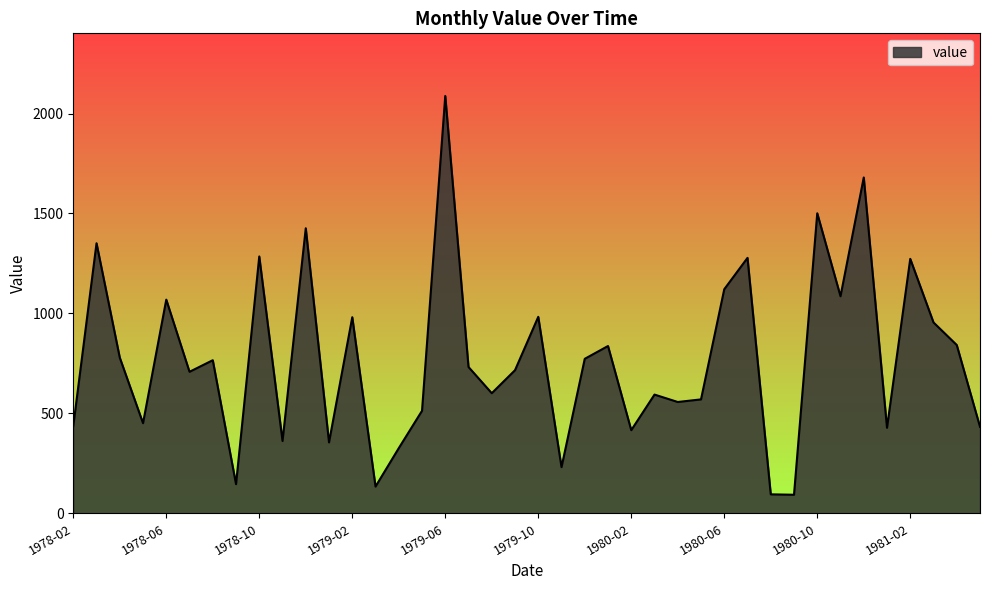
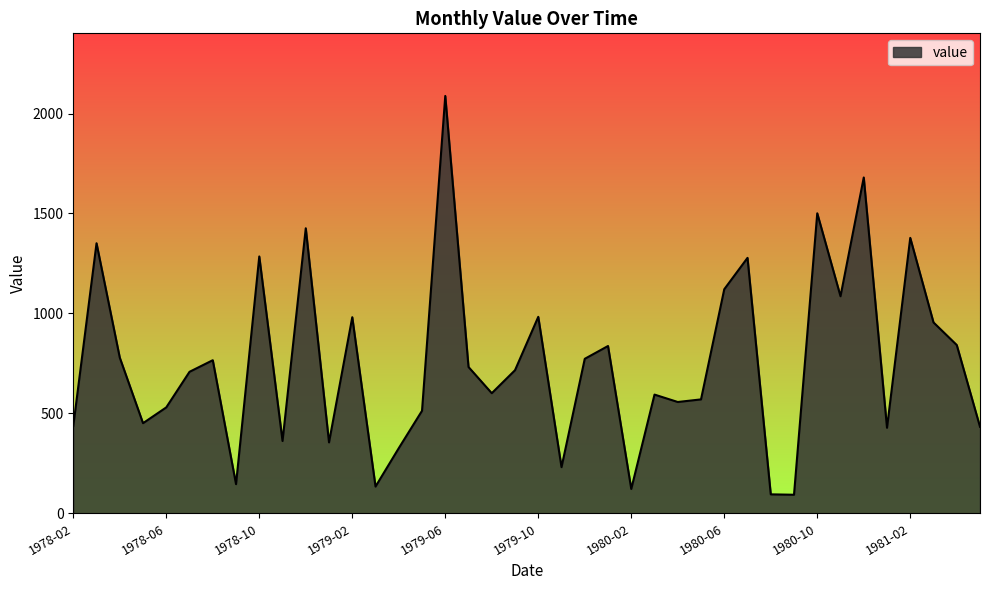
1978-06: 1070 -> 530
1980-02: 420 -> 120
1981-02: 1270 -> 1380
